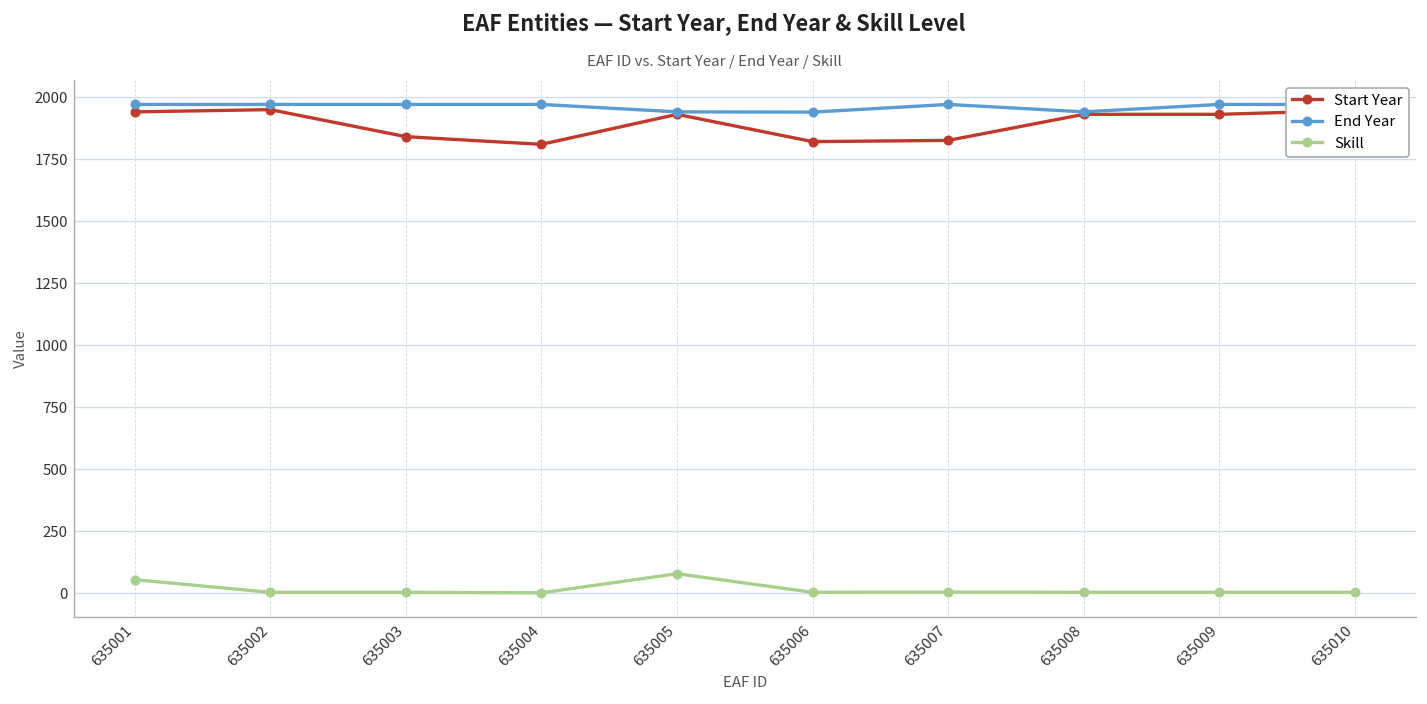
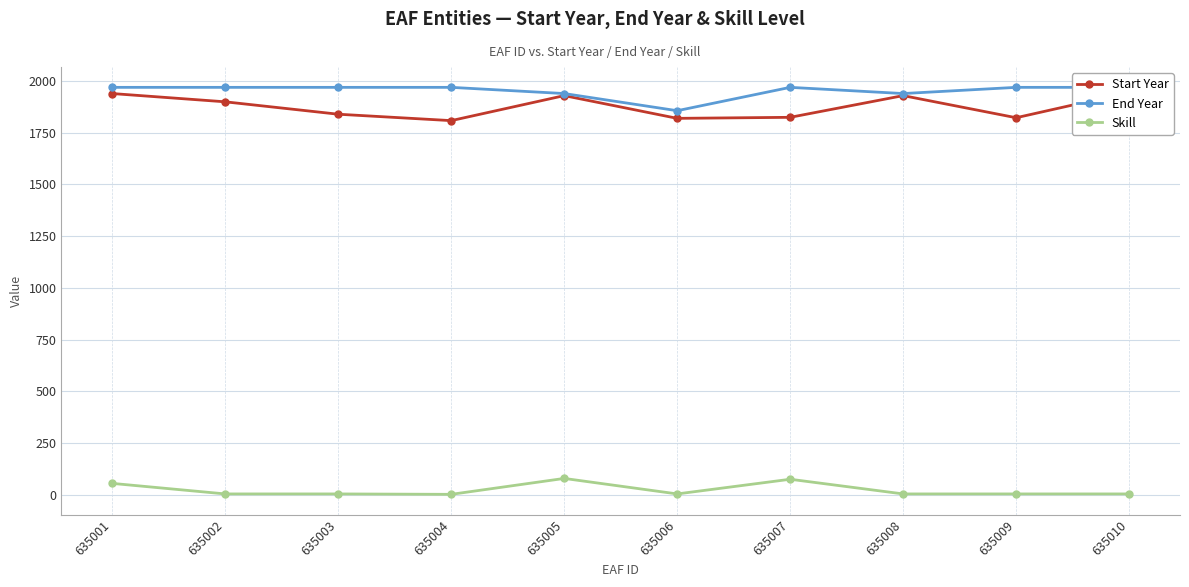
Start Year, 635002: 1950 -> 1900
End Year, 635006: 1940 -> 1860
Skill, 635007: 0 -> 70
Start Year, 635009: 1930 -> 1820
